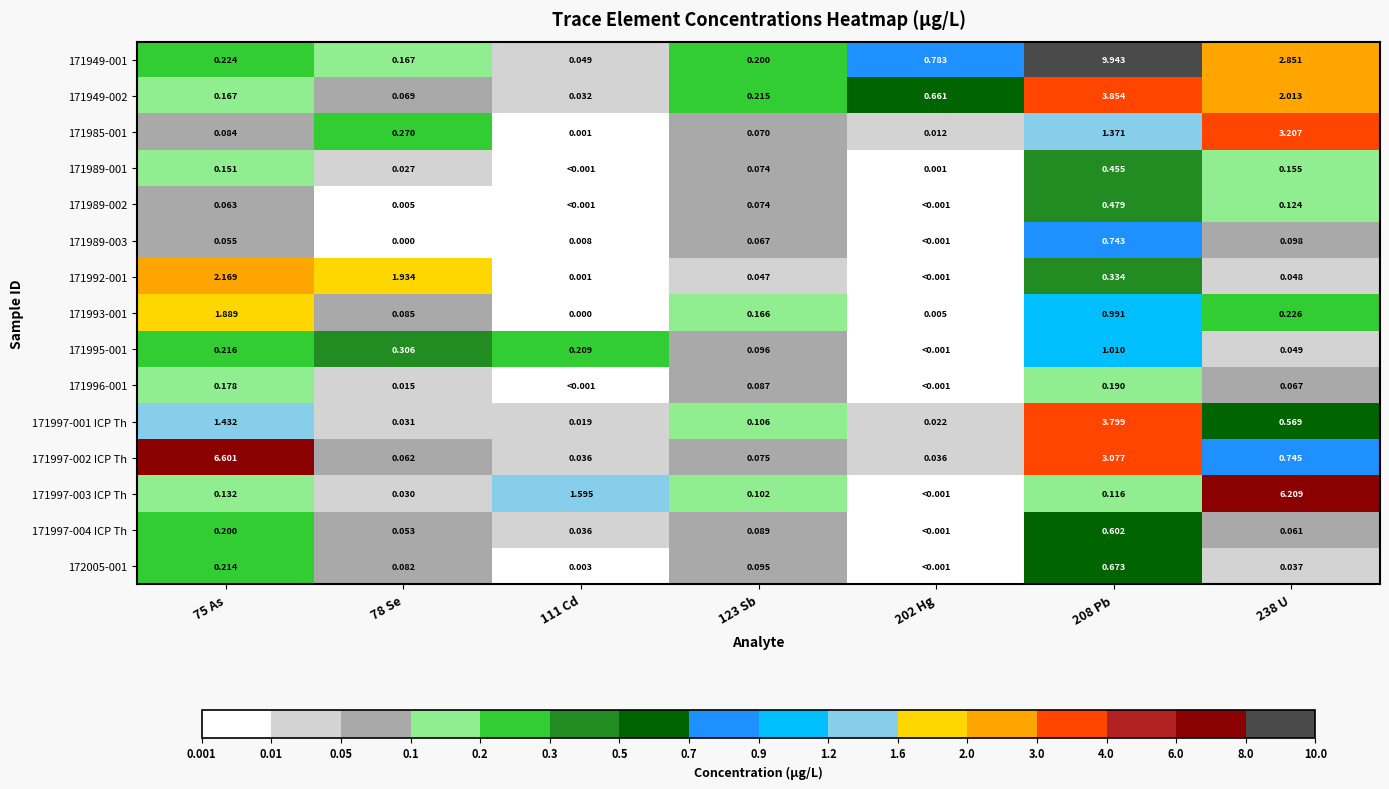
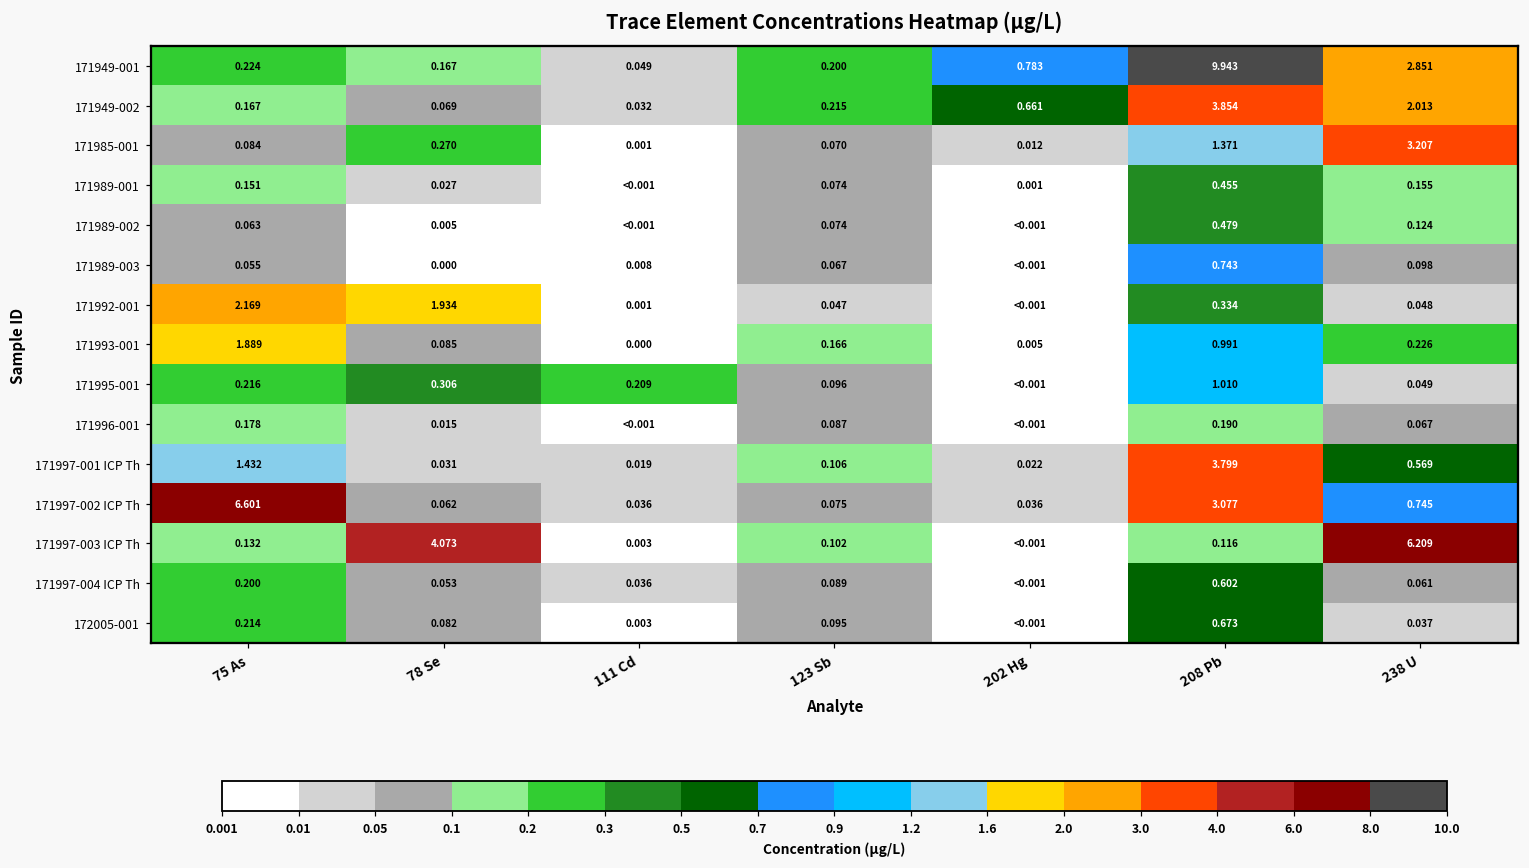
171997-003 ICP Th, 78 Se: 0.030 -> 4.073
171997-003 ICP Th, 111 Cd: 1.595 -> 0.003
